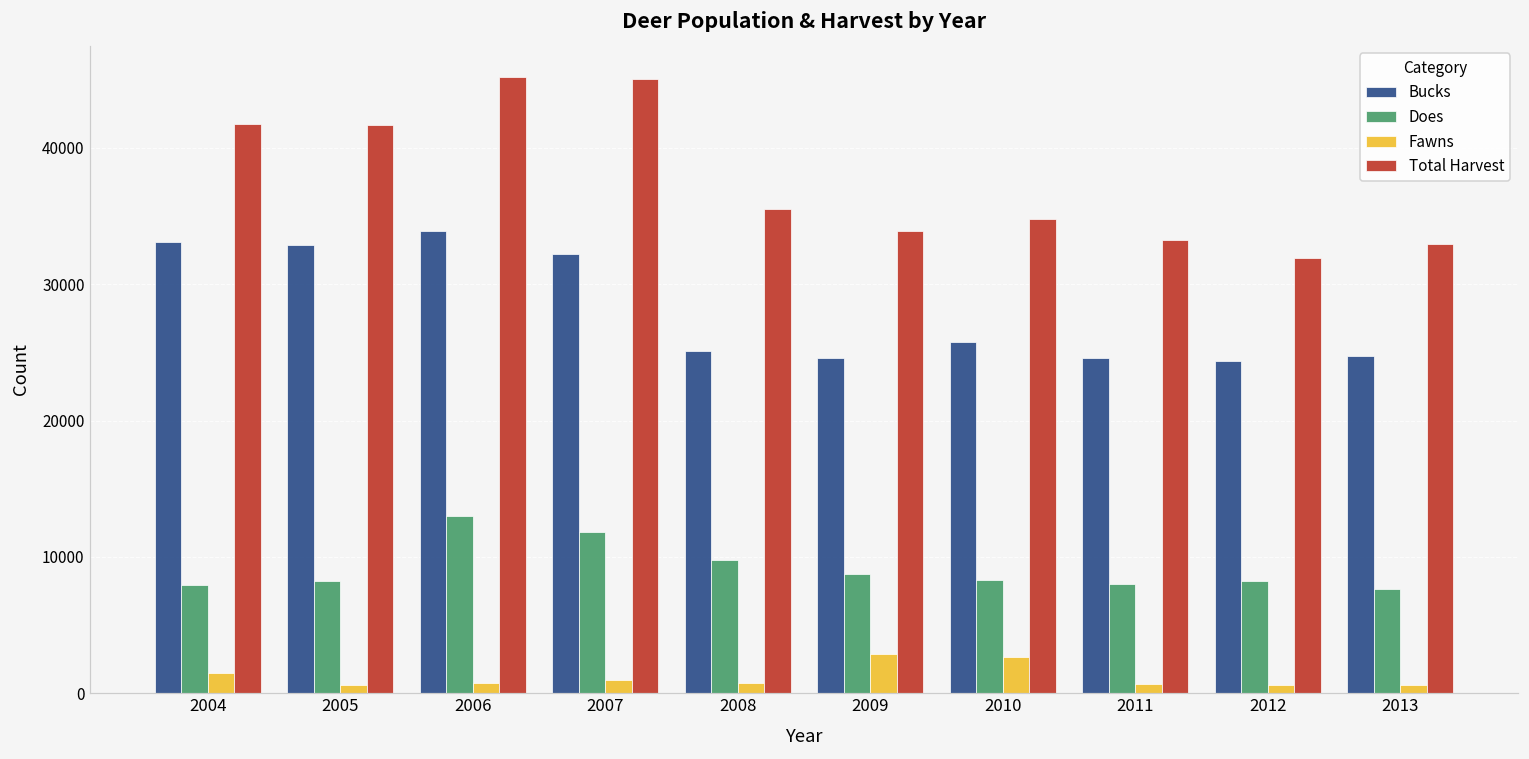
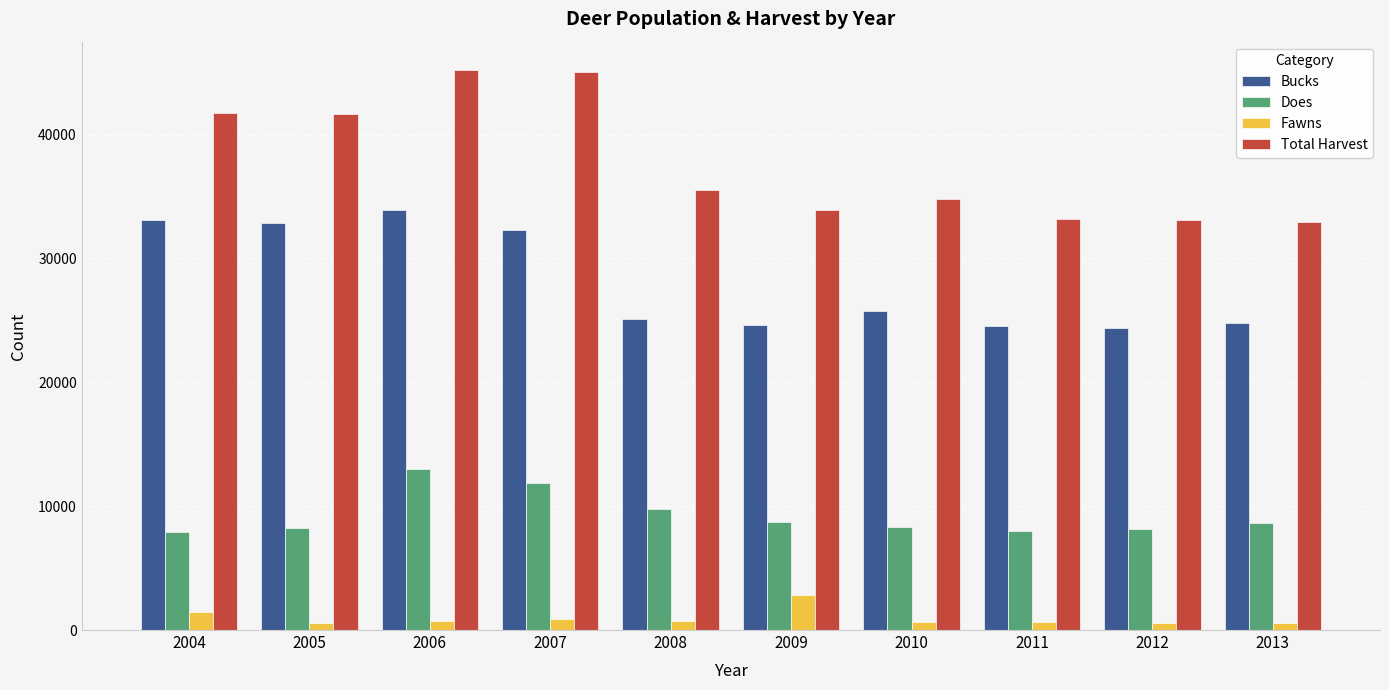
Fawns, 2010: 2700 -> 700
Total Harvest, 2012: 31900 -> 33100
Does, 2013: 7600 -> 8600
